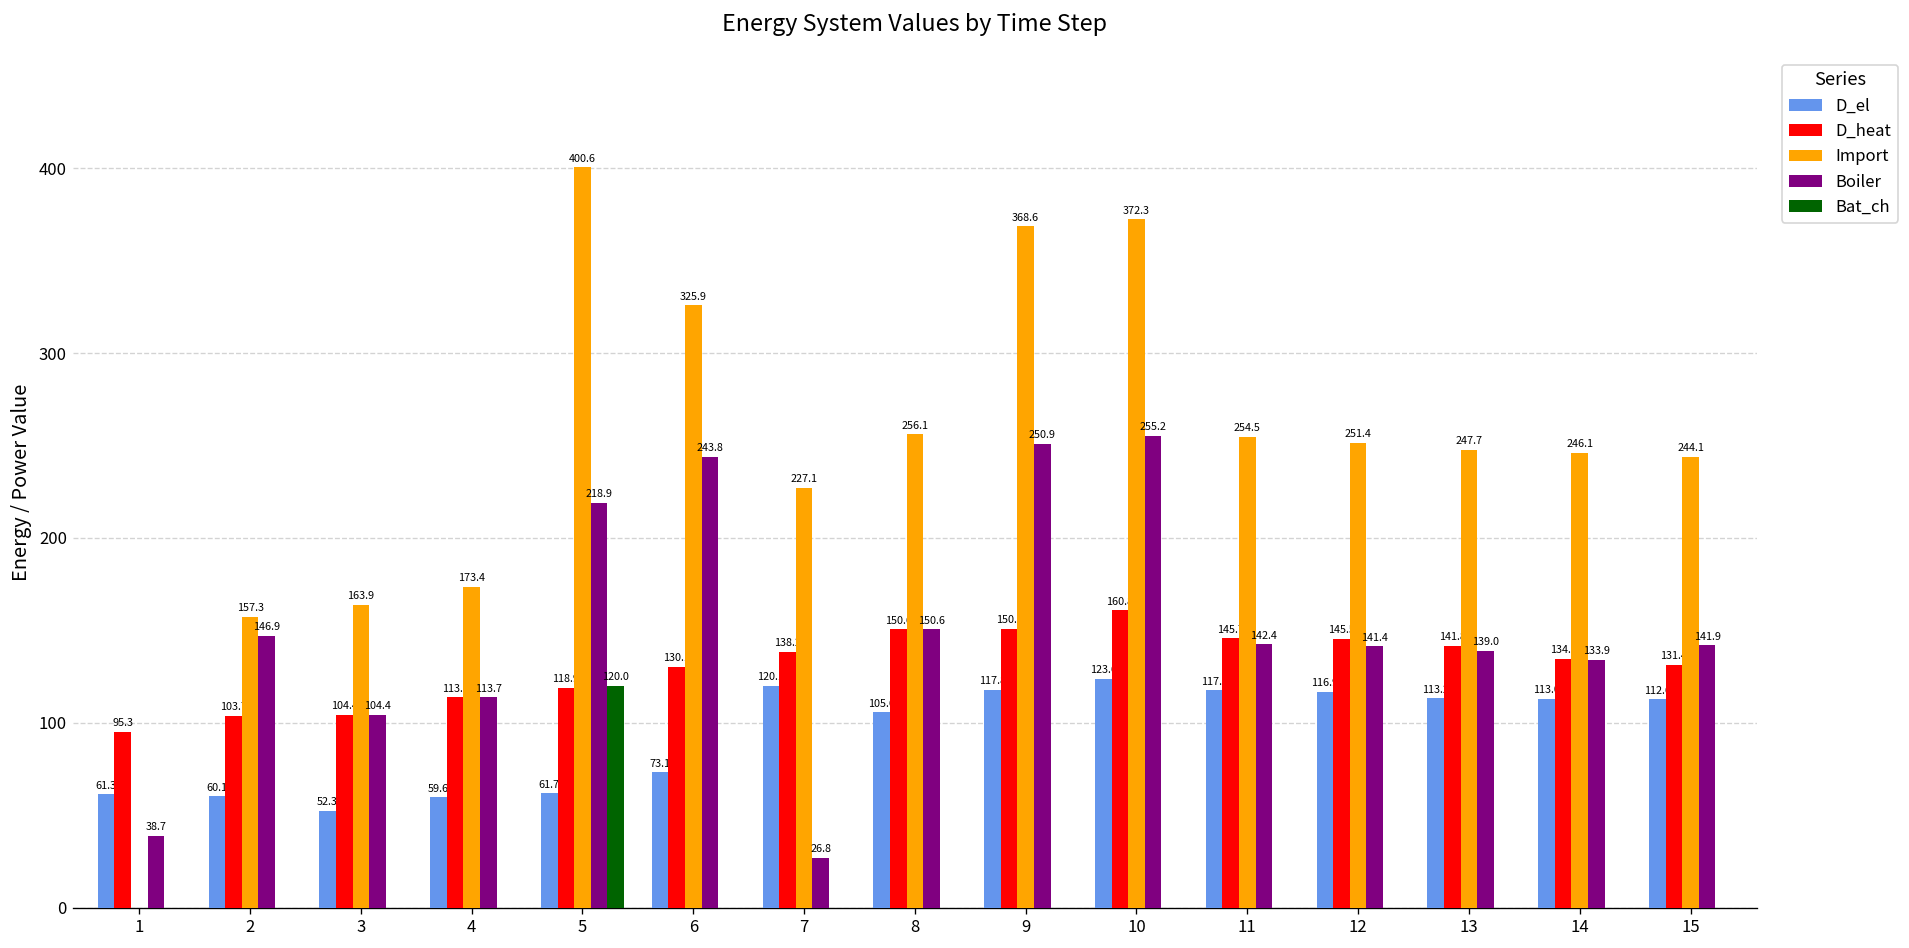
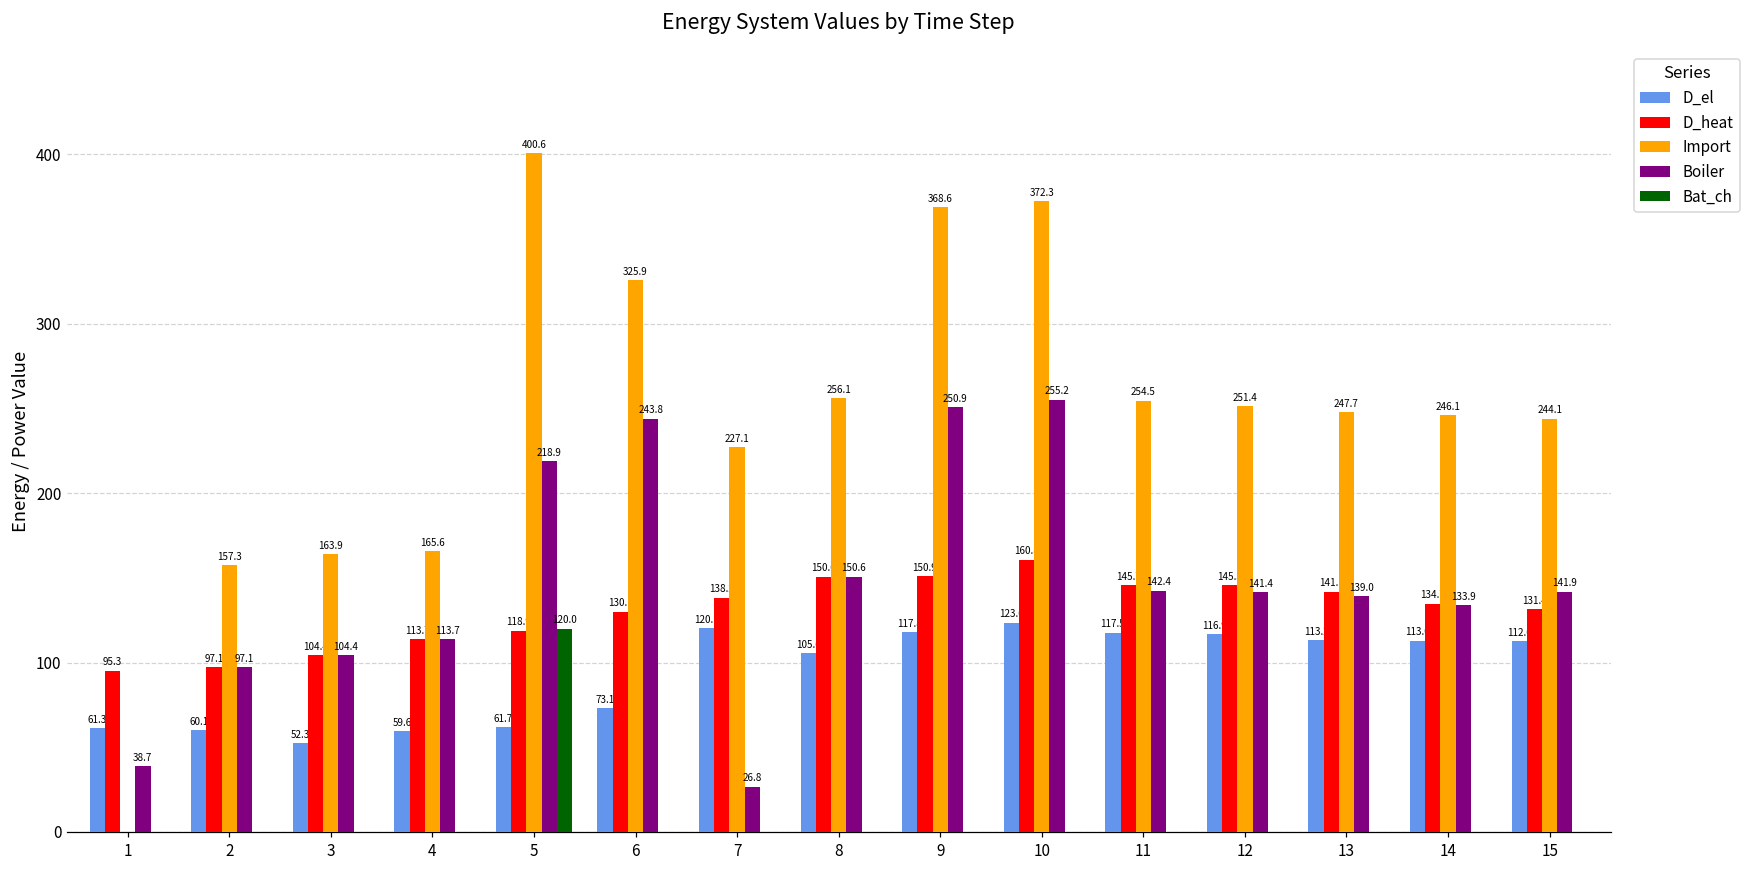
D_heat, 2: 103.7 -> 97.1
Boiler, 2: 146.9 -> 97.1
Import, 4: 173.4 -> 165.6
